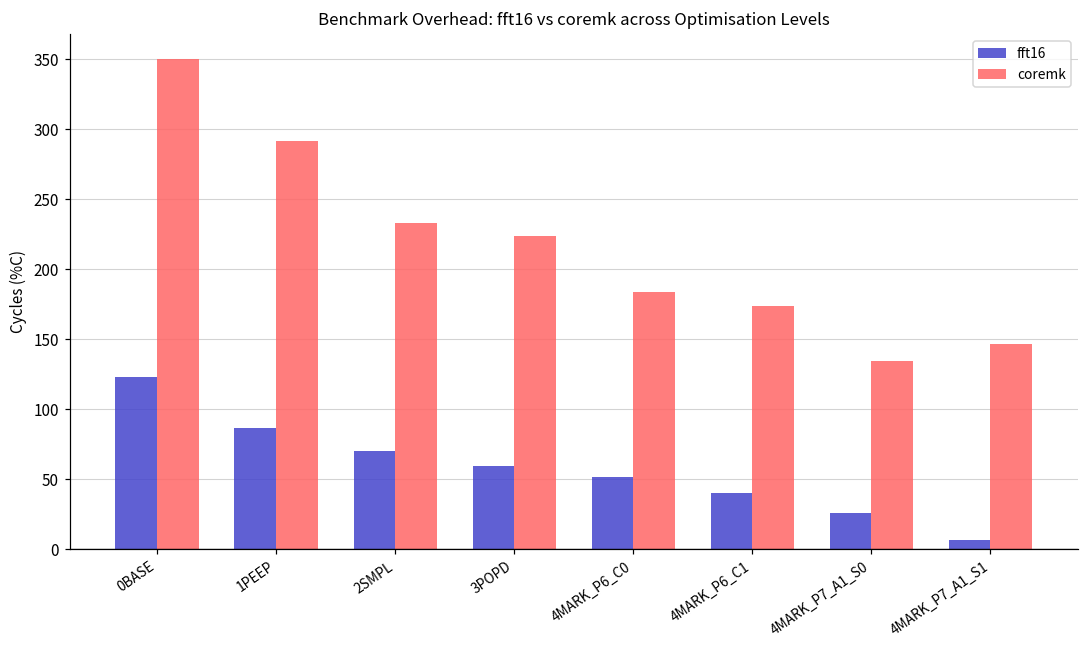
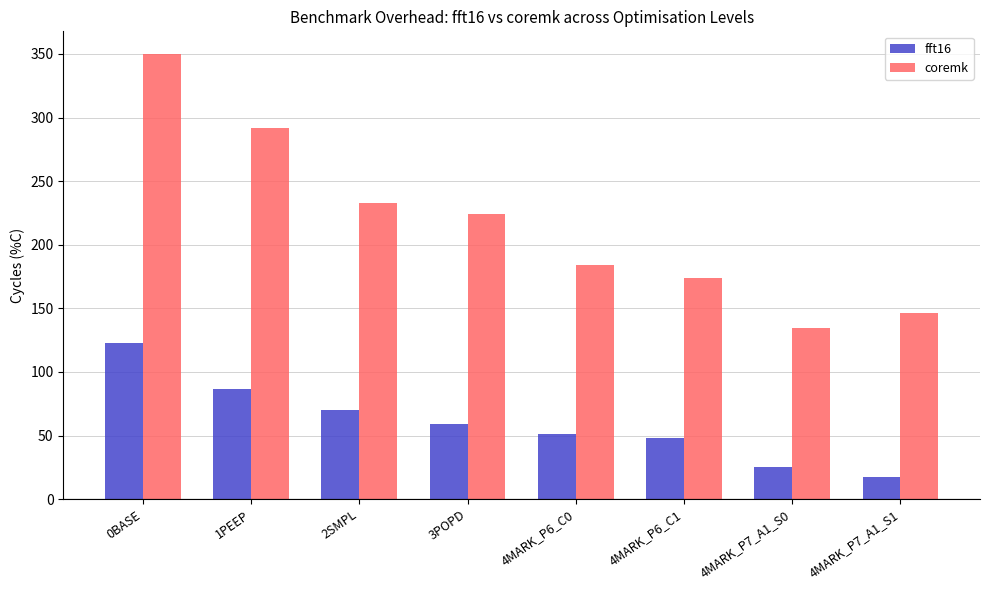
fft16, 4MARK_P6_C1: 40 -> 48
fft16, 4MARK_P7_A1_S1: 6 -> 18
